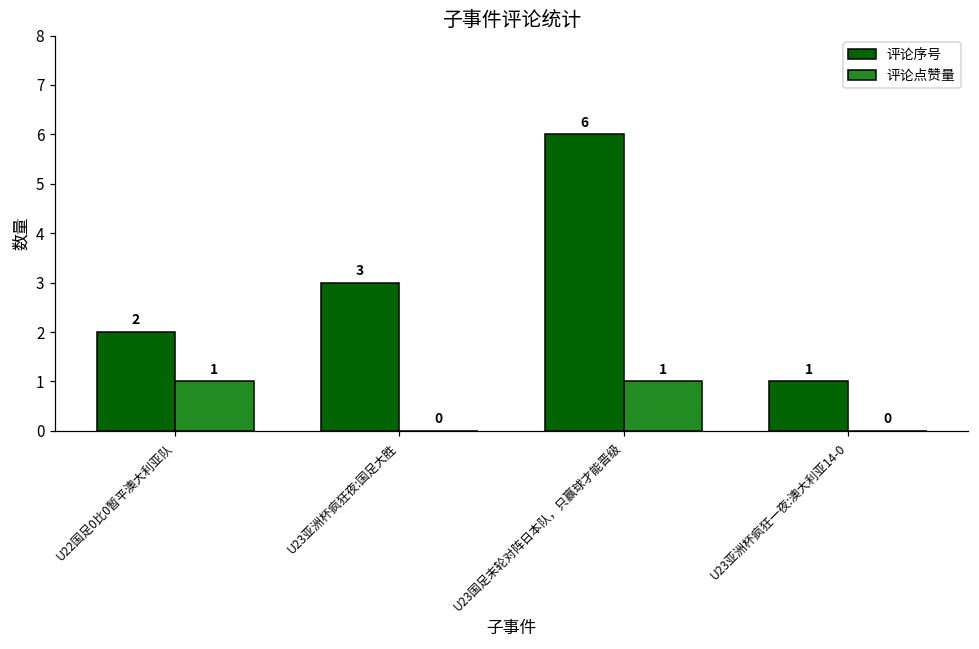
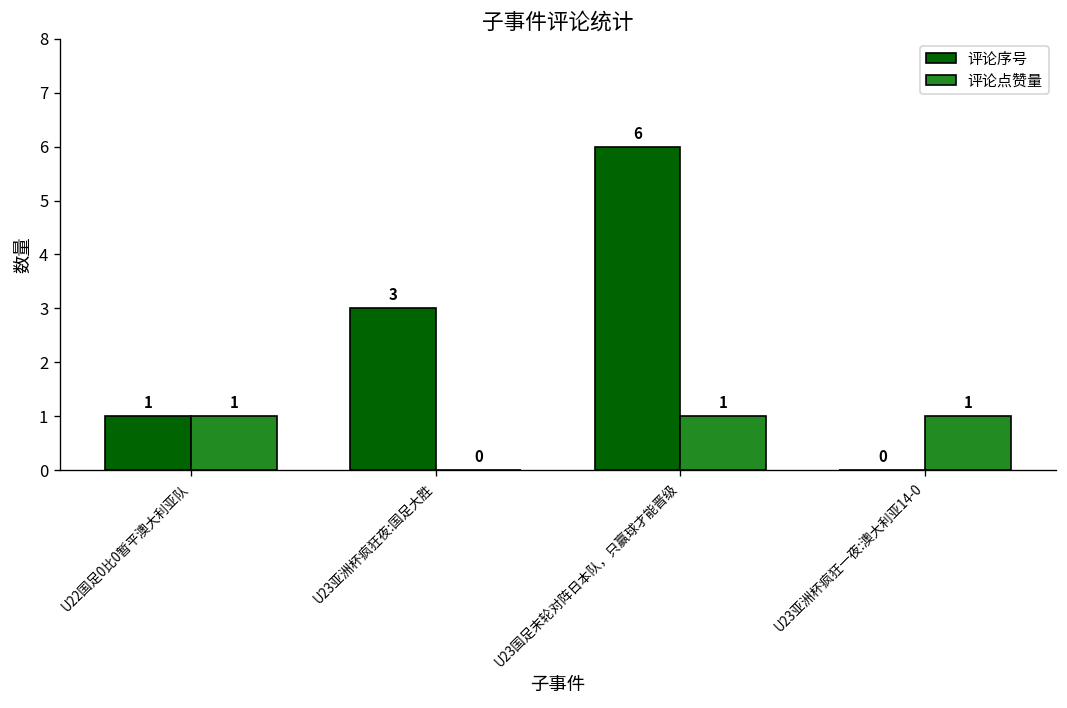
评论序号, U22国足0比0暂平澳大利亚队: 2 -> 1
评论序号, U23亚洲杯疯狂一夜:澳大利亚14-0: 1 -> 0
评论点赞量, U23亚洲杯疯狂一夜:澳大利亚14-0: 0 -> 1
